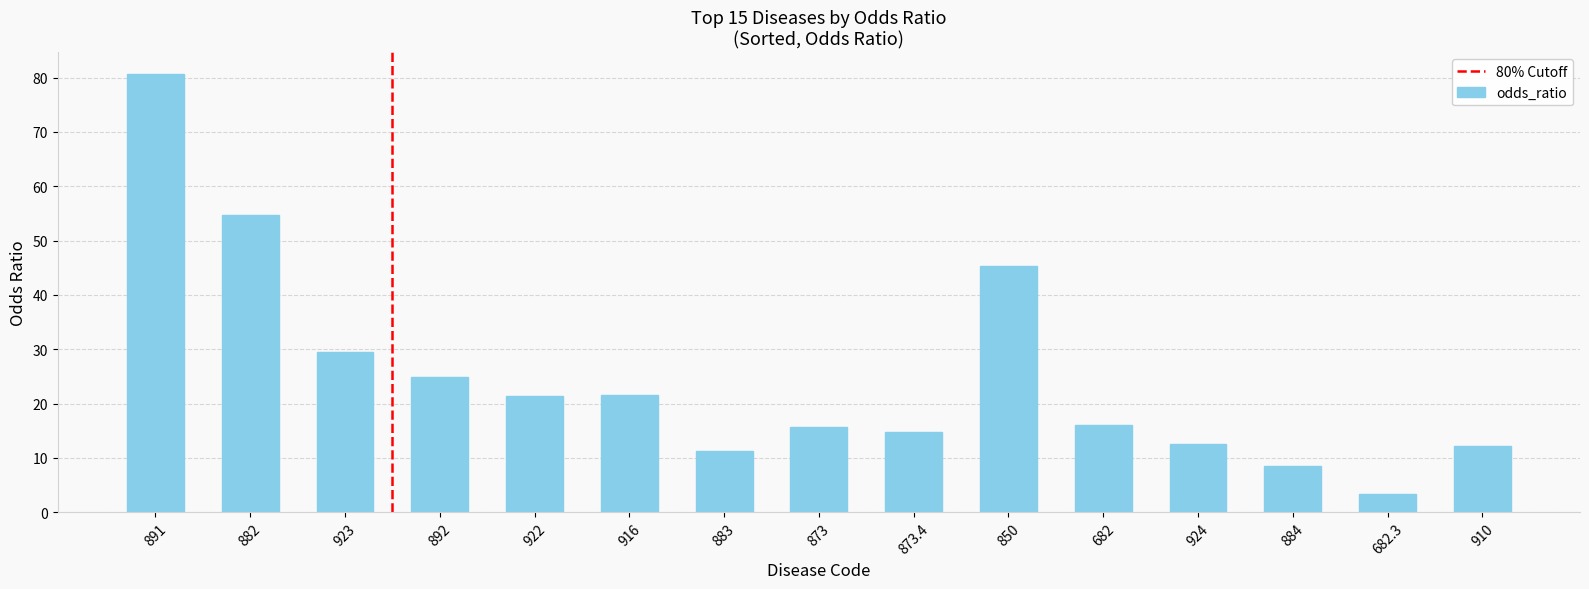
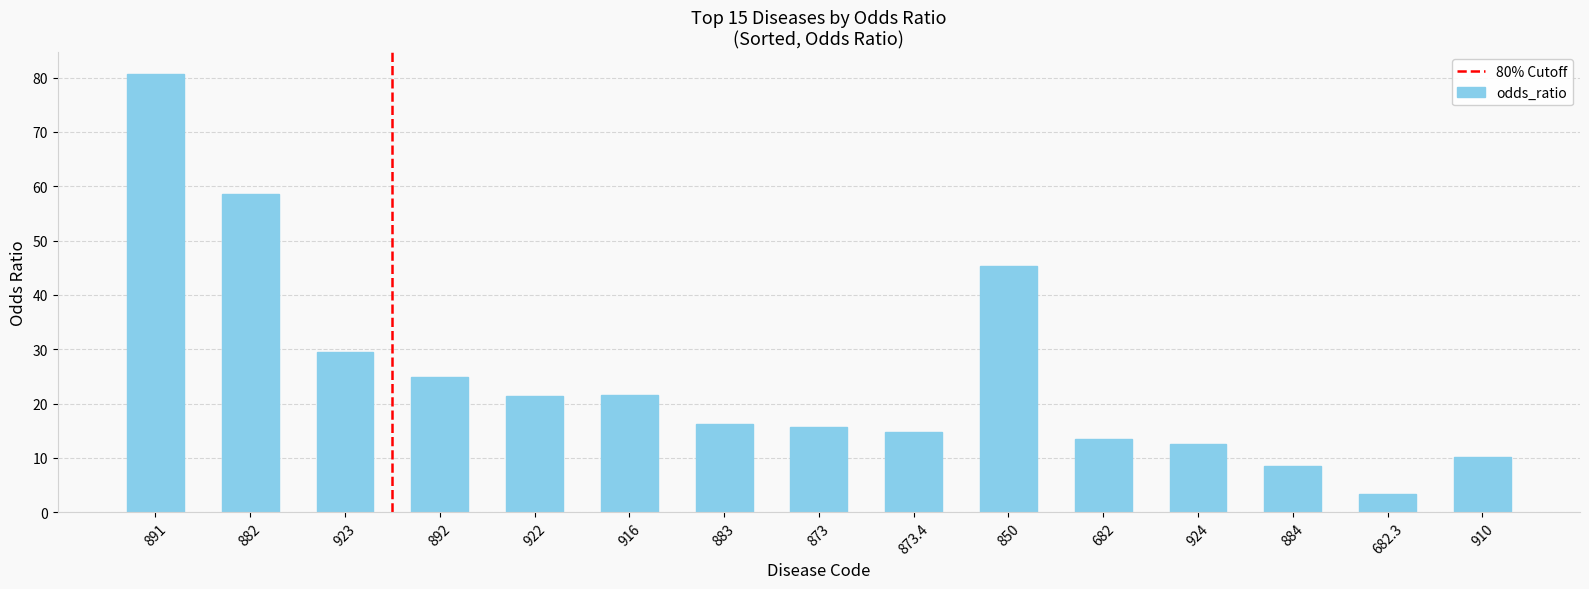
882: 55 -> 59
883: 11 -> 16
682: 16 -> 14
910: 12 -> 10
